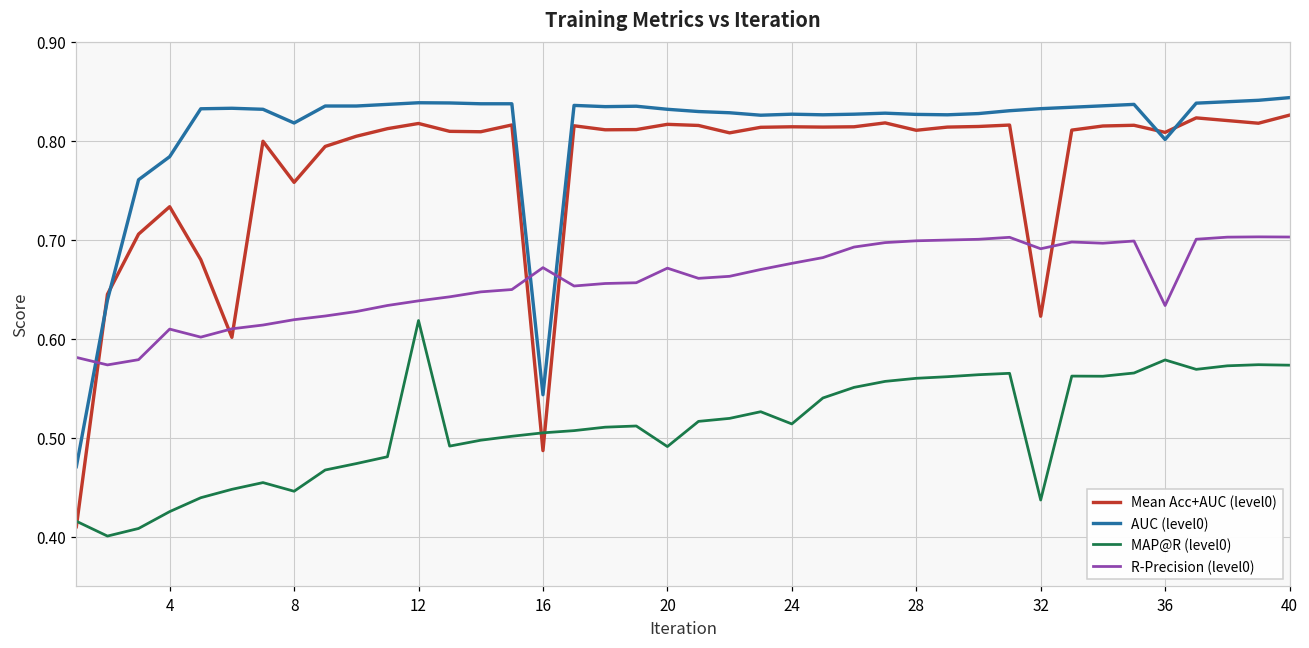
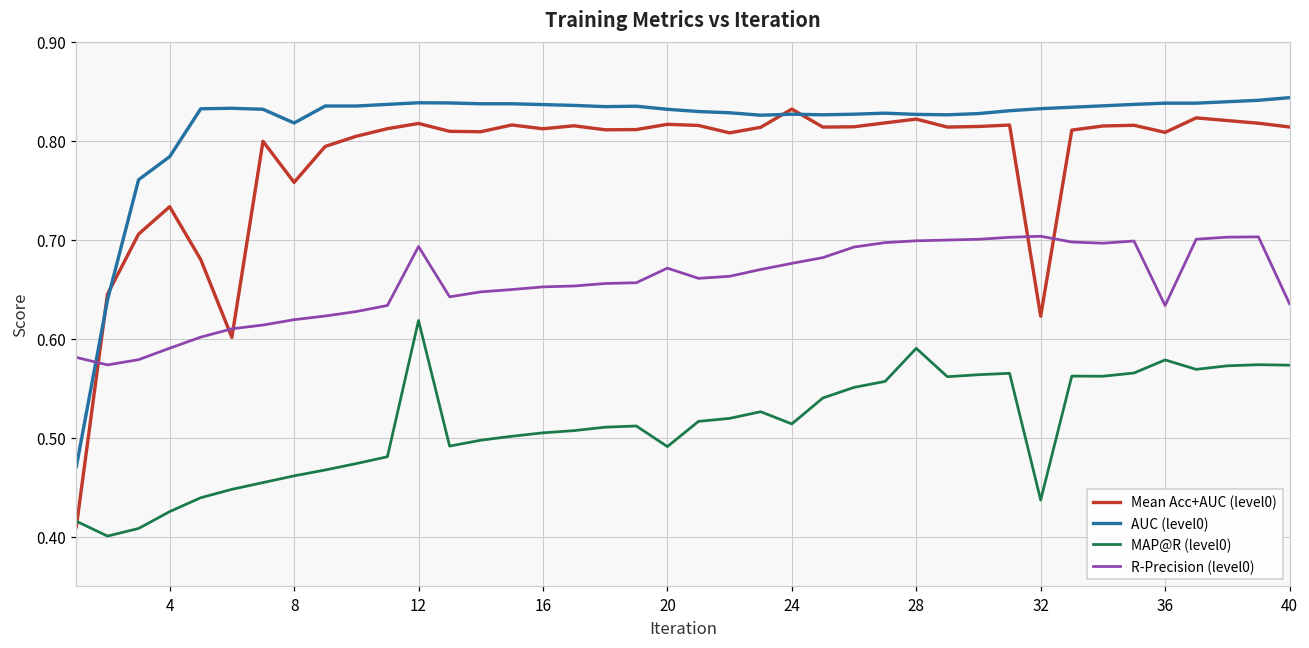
R-Precision (level0), 4: 0.61 -> 0.59
MAP@R (level0), 8: 0.45 -> 0.46
R-Precision (level0), 12: 0.64 -> 0.69
Mean Acc+AUC (level0), 16: 0.49 -> 0.81
AUC (level0), 16: 0.54 -> 0.84
R-Precision (level0), 16: 0.67 -> 0.65
Mean Acc+AUC (level0), 24: 0.81 -> 0.83
Mean Acc+AUC (level0), 28: 0.81 -> 0.82
MAP@R (level0), 28: 0.56 -> 0.59
R-Precision (level0), 32: 0.69 -> 0.70
AUC (level0), 36: 0.80 -> 0.84
Mean Acc+AUC (level0), 40: 0.83 -> 0.81
R-Precision (level0), 40: 0.70 -> 0.64
